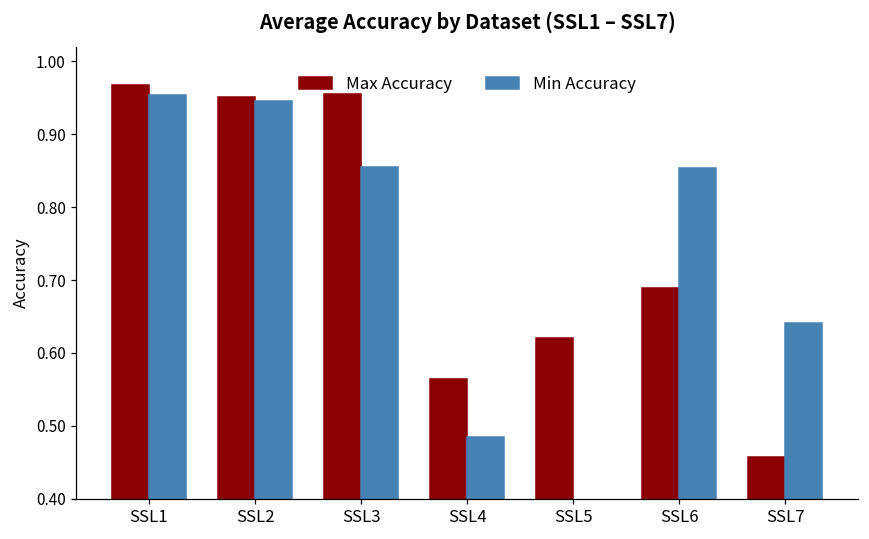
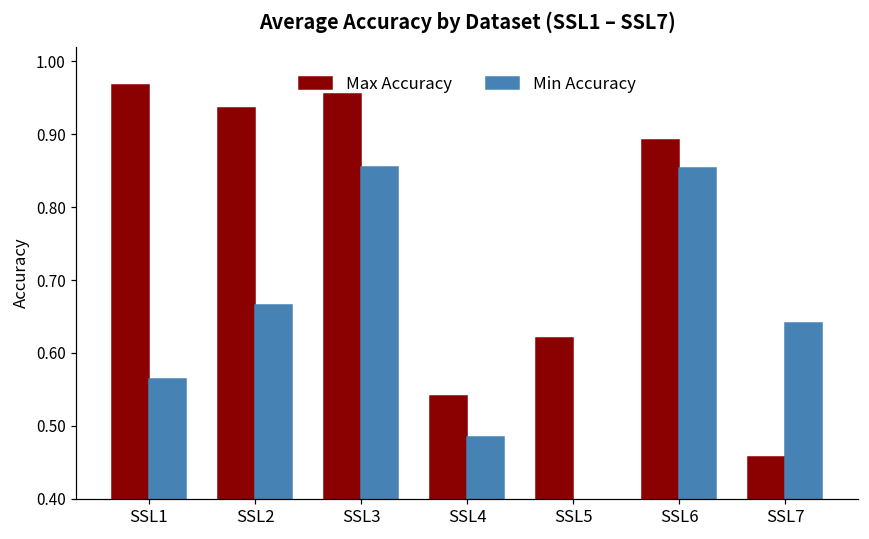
Min Accuracy, SSL1: 0.95 -> 0.56
Max Accuracy, SSL2: 0.95 -> 0.94
Min Accuracy, SSL2: 0.95 -> 0.67
Max Accuracy, SSL4: 0.56 -> 0.54
Max Accuracy, SSL6: 0.69 -> 0.89
